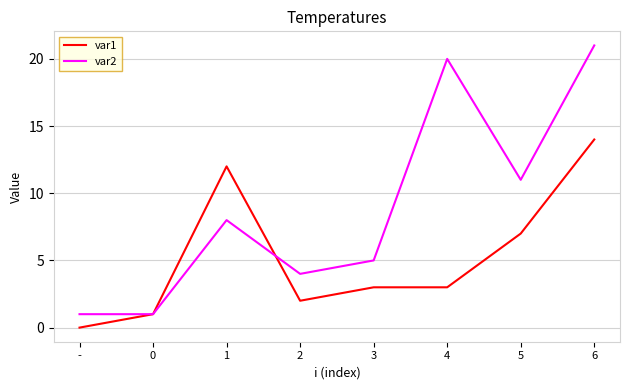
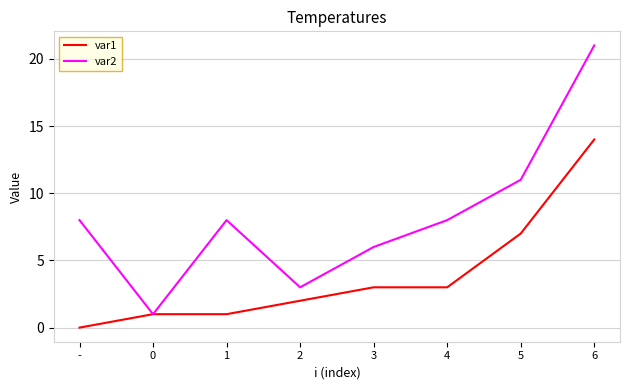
var2, -: 1 -> 8
var1, 1: 12 -> 1
var2, 2: 4 -> 3
var2, 3: 5 -> 6
var2, 4: 20 -> 8
